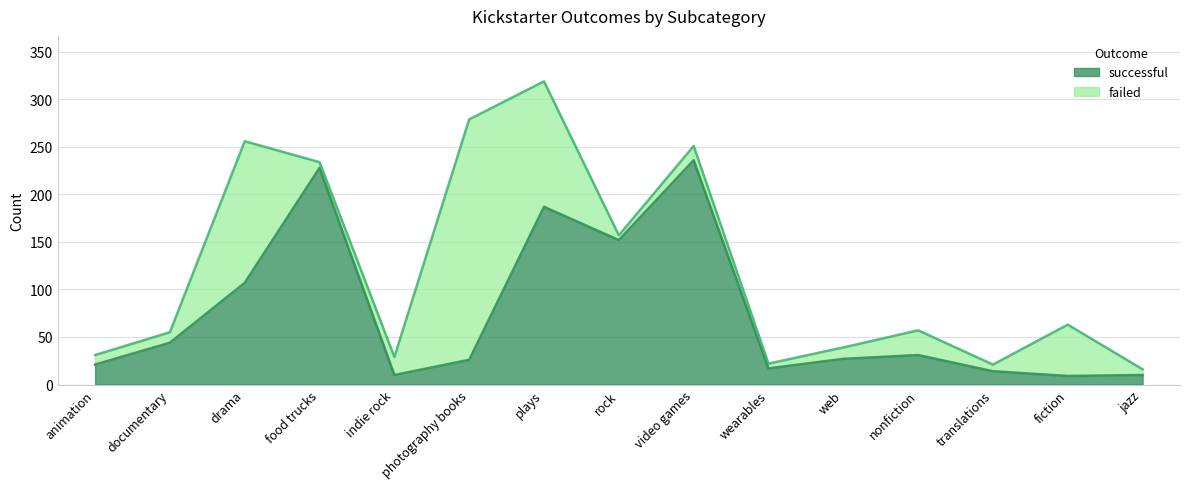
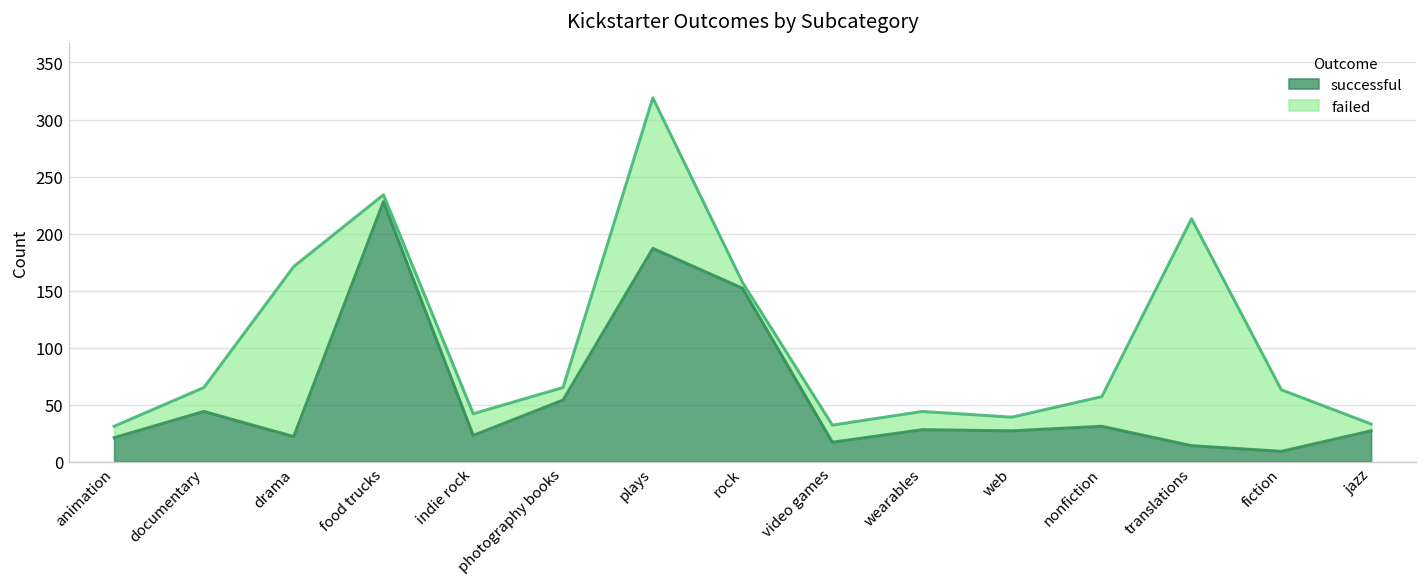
failed, documentary: 10 -> 20
successful, drama: 110 -> 20
successful, indie rock: 10 -> 20
successful, photography books: 30 -> 50
failed, photography books: 250 -> 10
successful, video games: 240 -> 20
successful, wearables: 20 -> 30
failed, wearables: 10 -> 20
failed, translations: 10 -> 200
successful, jazz: 10 -> 30
